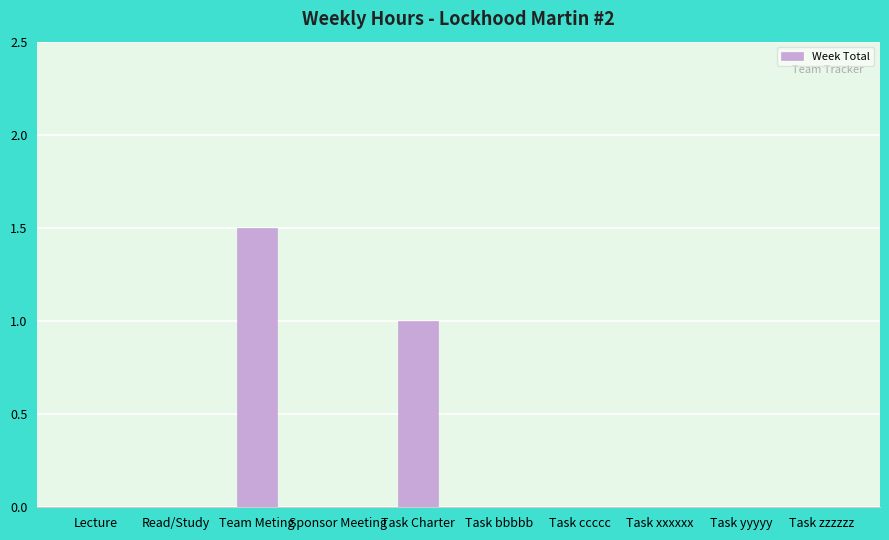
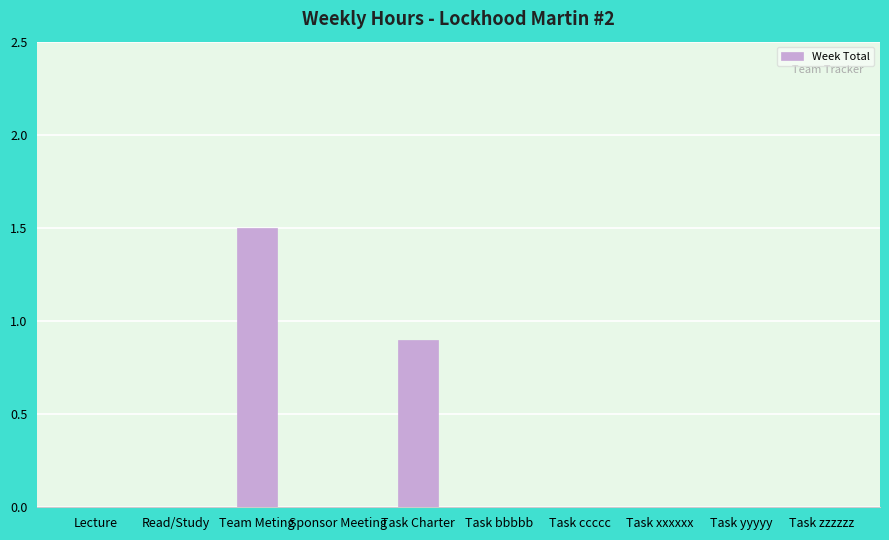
Task Charter: 1.0 -> 0.9
